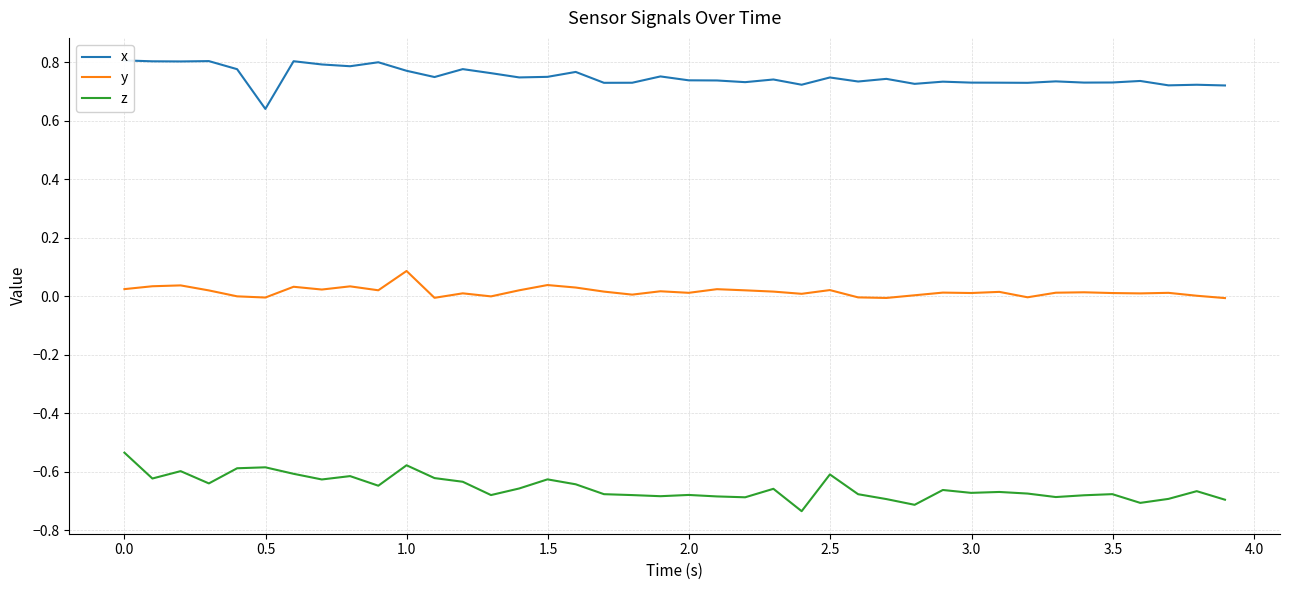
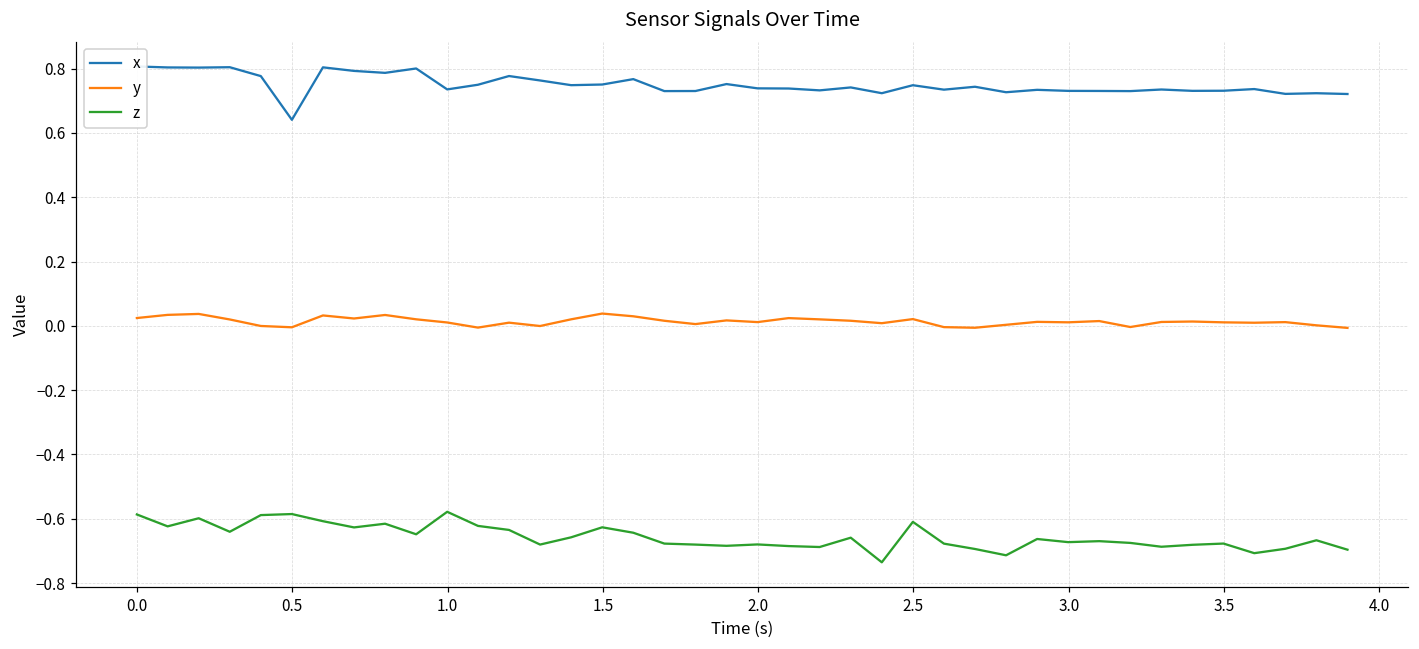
z, 0.0: -0.54 -> -0.59
x, 1.0: 0.77 -> 0.74
y, 1.0: 0.09 -> 0.01
